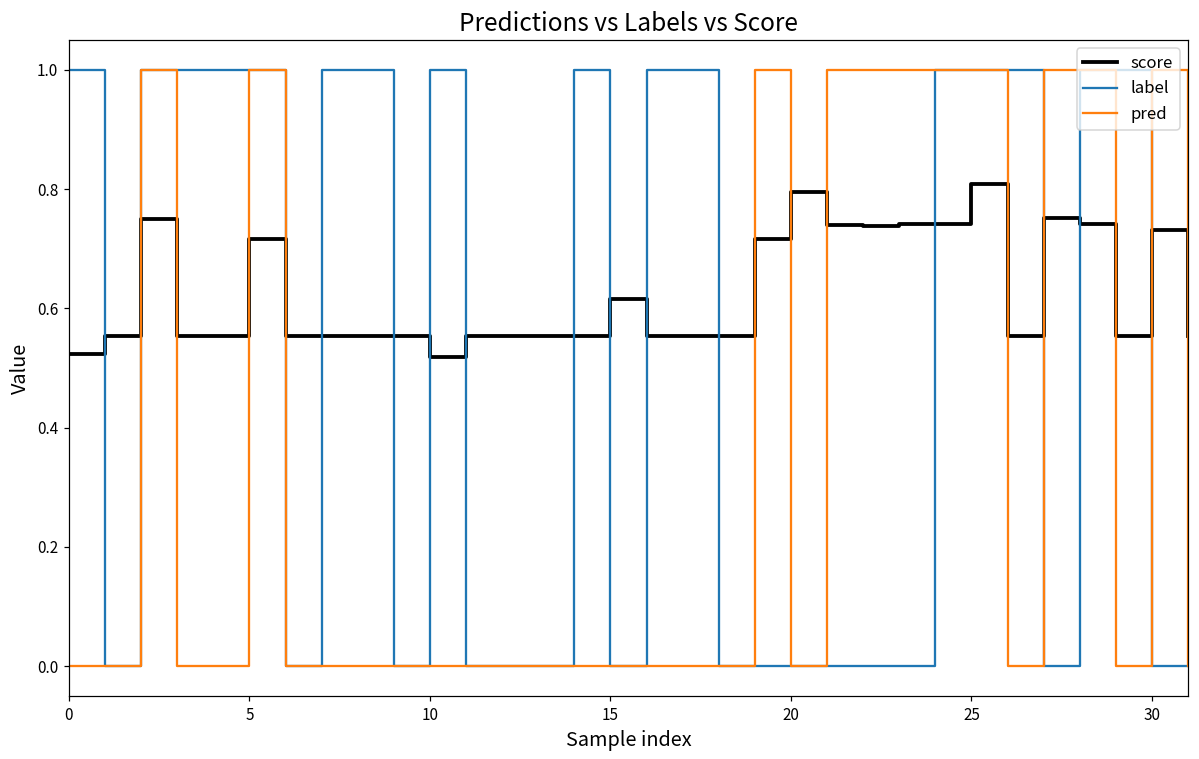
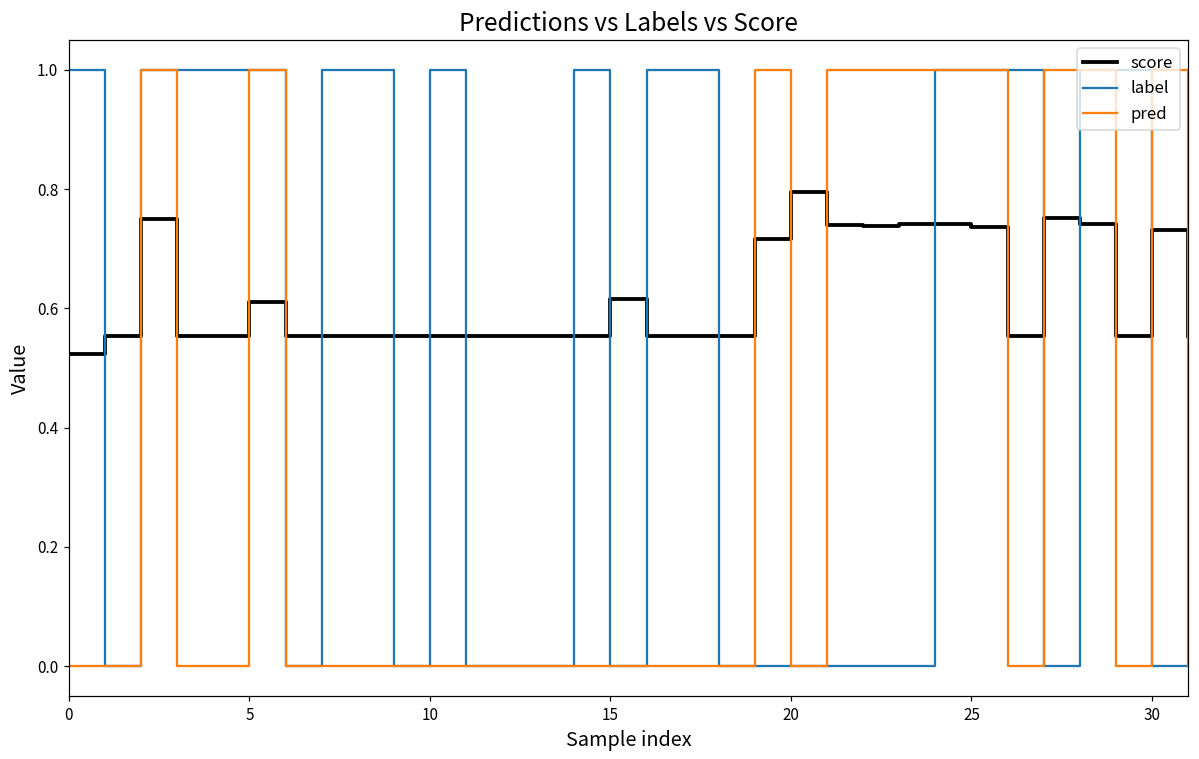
score, 5: 0.72 -> 0.61
score, 10: 0.52 -> 0.55
score, 25: 0.81 -> 0.74
